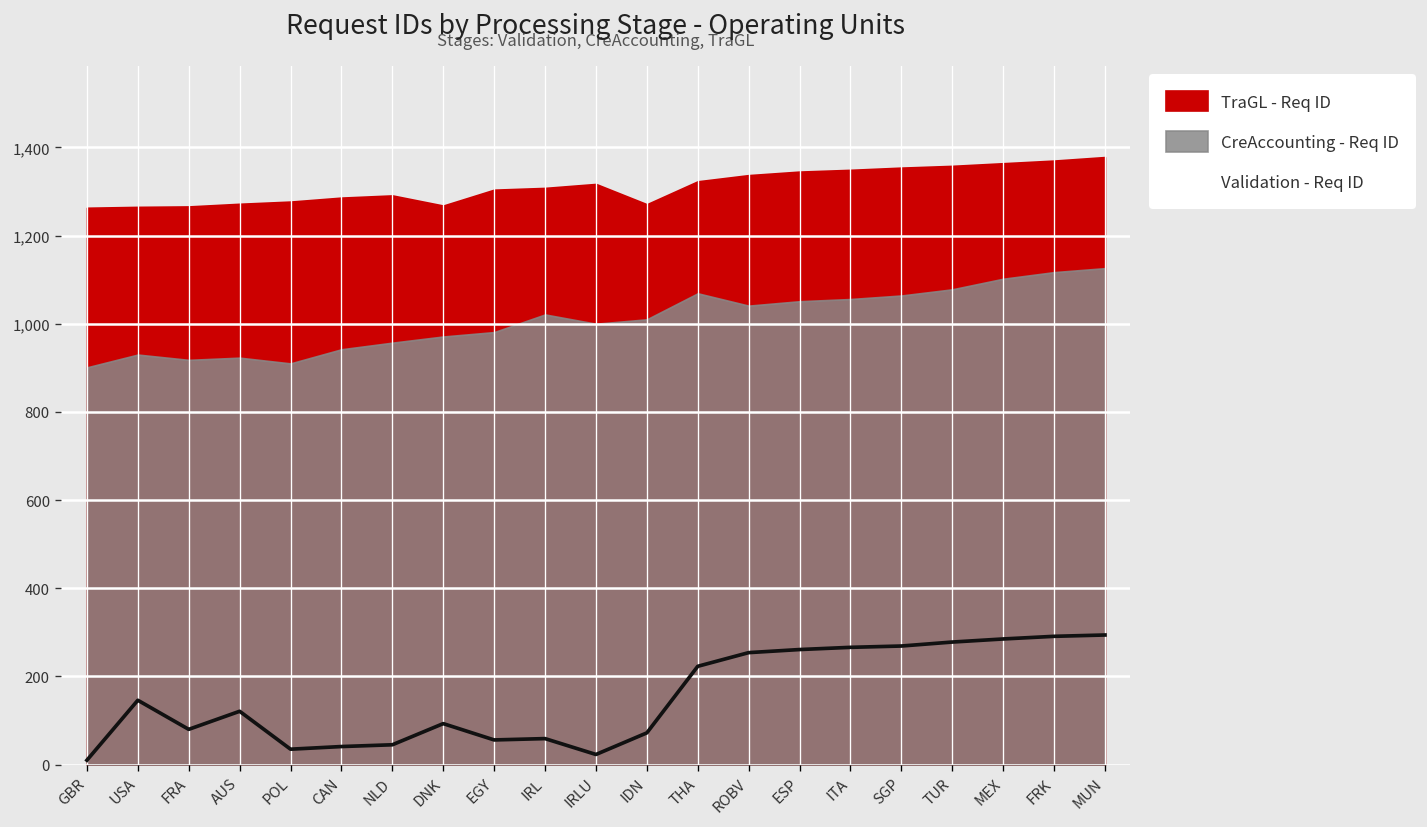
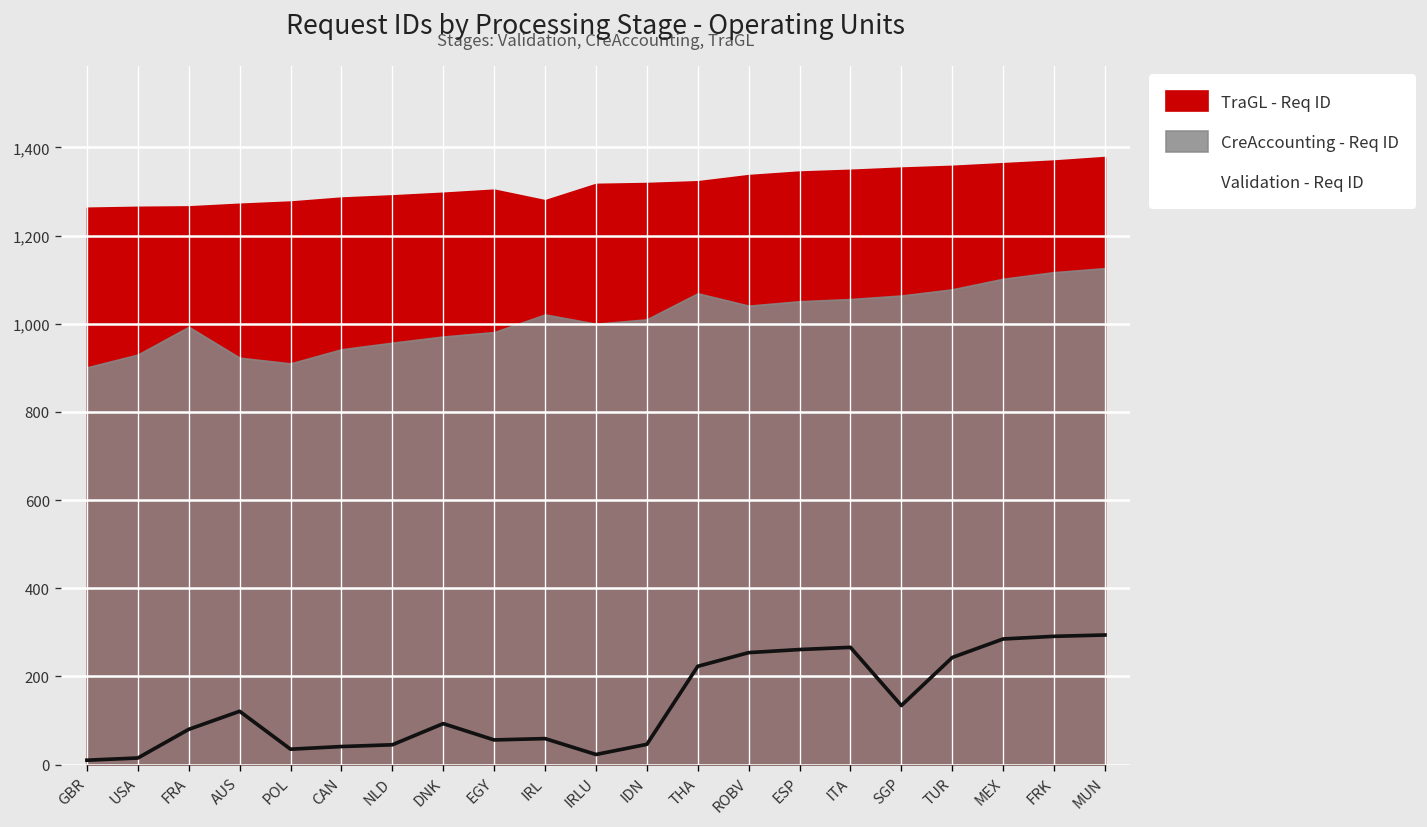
Validation - Req ID, USA: 150 -> 20
CreAccounting - Req ID, FRA: 920 -> 990
TraGL - Req ID, DNK: 1,270 -> 1,300
TraGL - Req ID, IRL: 1,310 -> 1,280
TraGL - Req ID, IDN: 1,270 -> 1,320
Validation - Req ID, IDN: 70 -> 50
Validation - Req ID, SGP: 270 -> 130
Validation - Req ID, TUR: 280 -> 240
